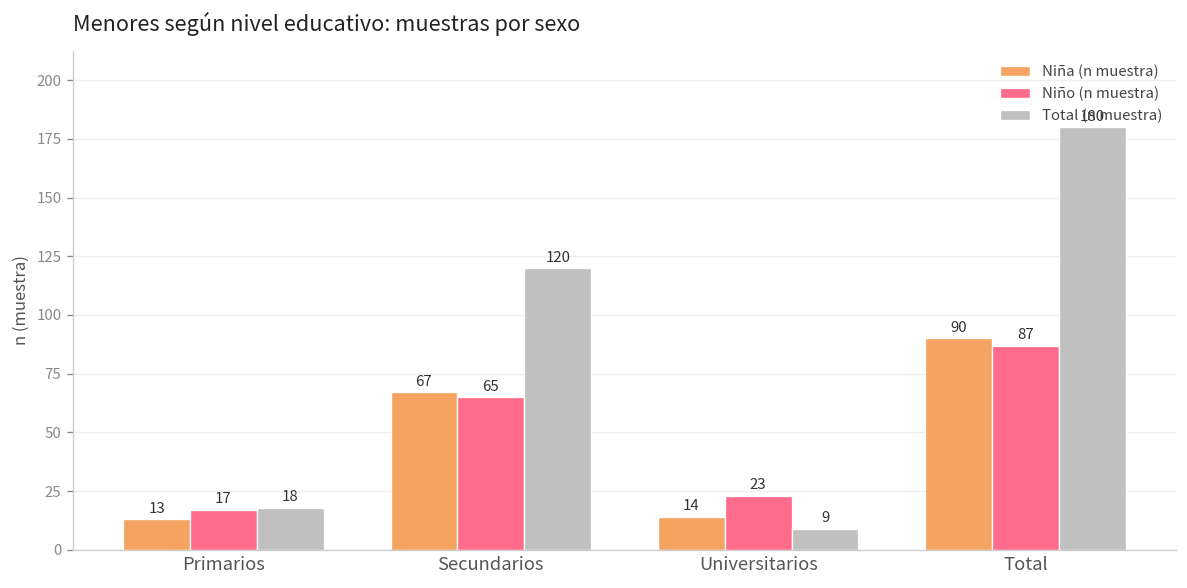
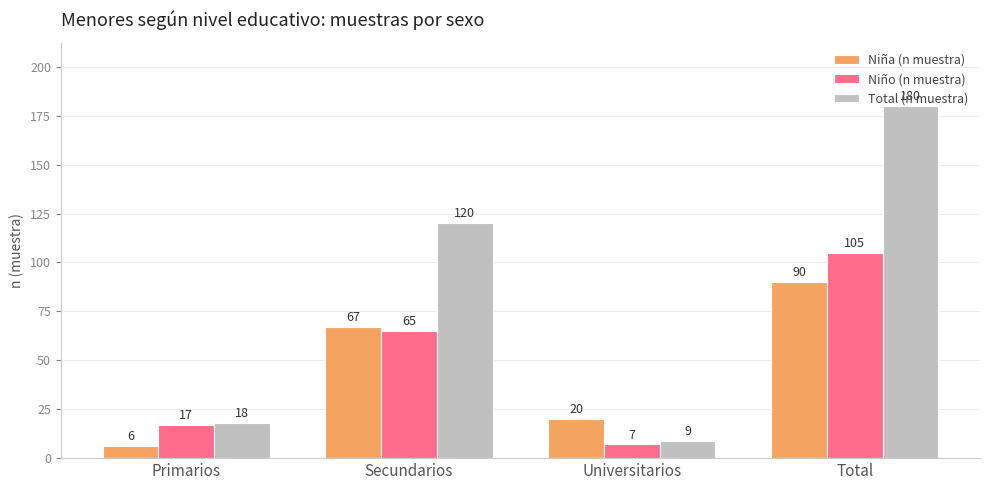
Niña (n muestra), Primarios: 13 -> 6
Niña (n muestra), Universitarios: 14 -> 20
Niño (n muestra), Universitarios: 23 -> 7
Niño (n muestra), Total: 87 -> 105
